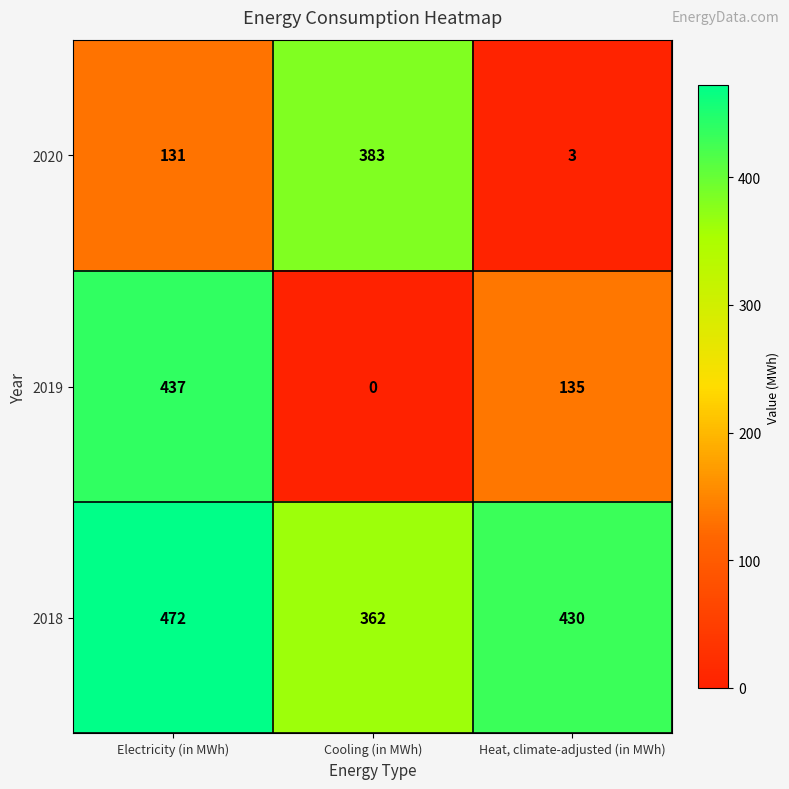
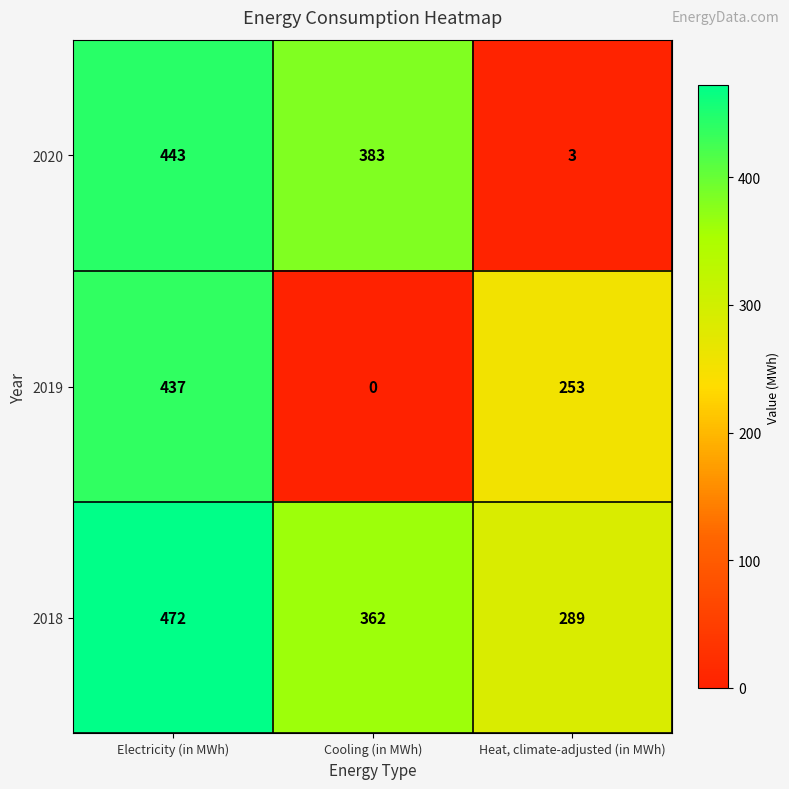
2020, Electricity (in MWh): 131 -> 443
2019, Heat, climate-adjusted (in MWh): 135 -> 253
2018, Heat, climate-adjusted (in MWh): 430 -> 289
